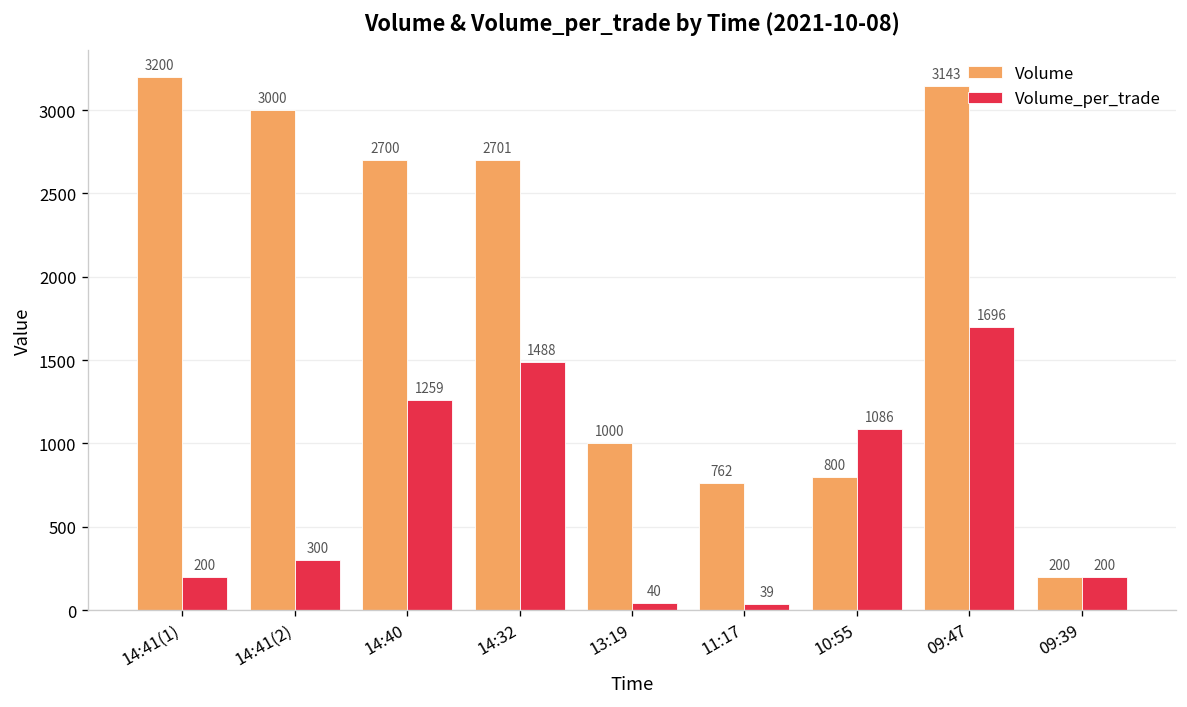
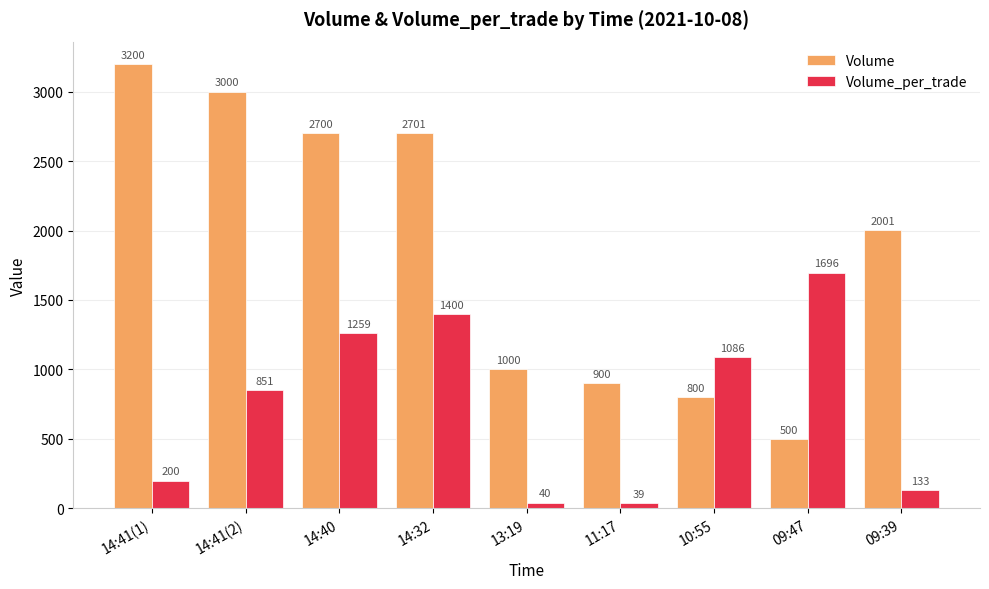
Volume_per_trade, 14:41(2): 300 -> 851
Volume_per_trade, 14:32: 1488 -> 1400
Volume, 11:17: 762 -> 900
Volume, 09:47: 3143 -> 500
Volume, 09:39: 200 -> 2001
Volume_per_trade, 09:39: 200 -> 133
